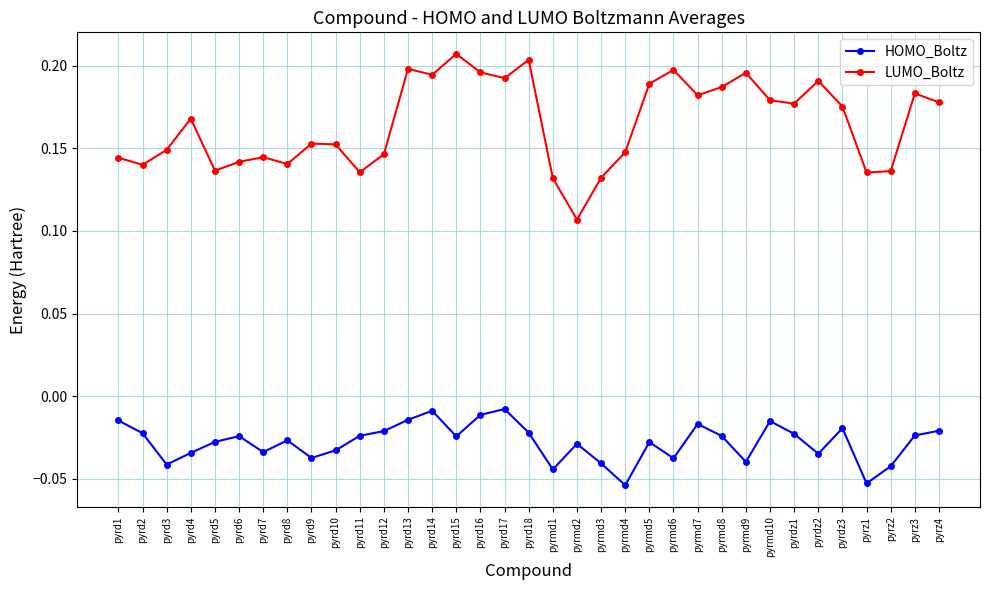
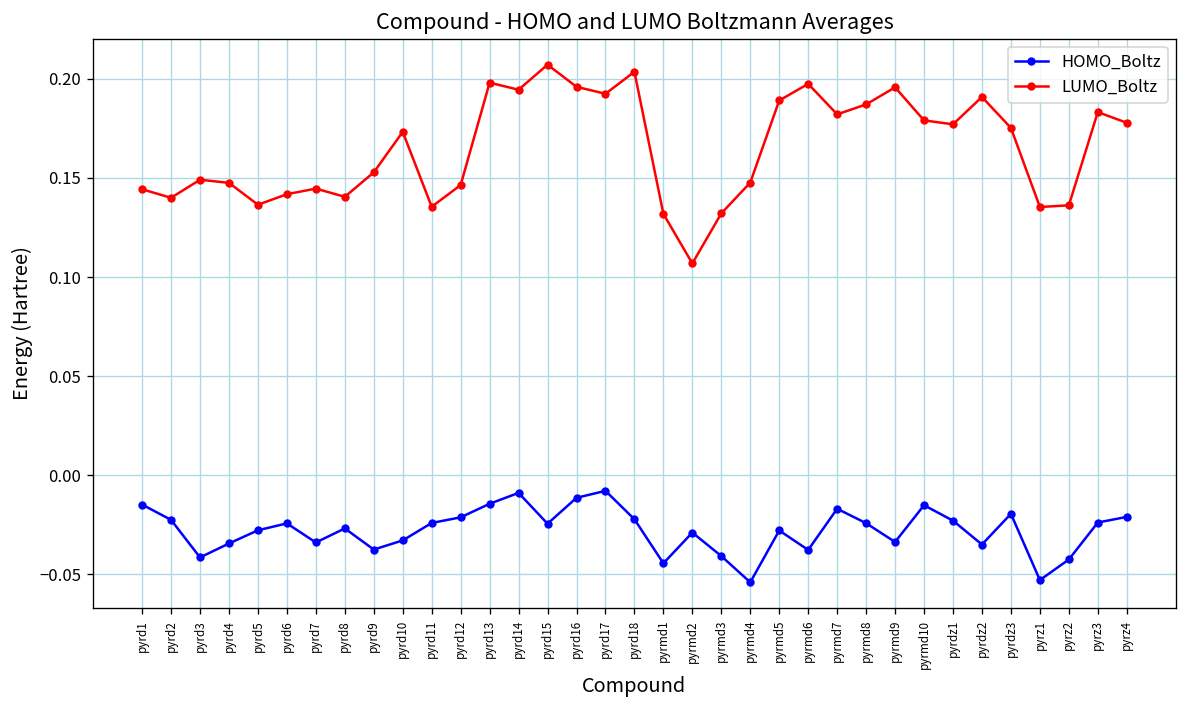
LUMO_Boltz, pyrd4: 0.168 -> 0.148
LUMO_Boltz, pyrd10: 0.152 -> 0.173
HOMO_Boltz, pyrmd9: -0.040 -> -0.034
